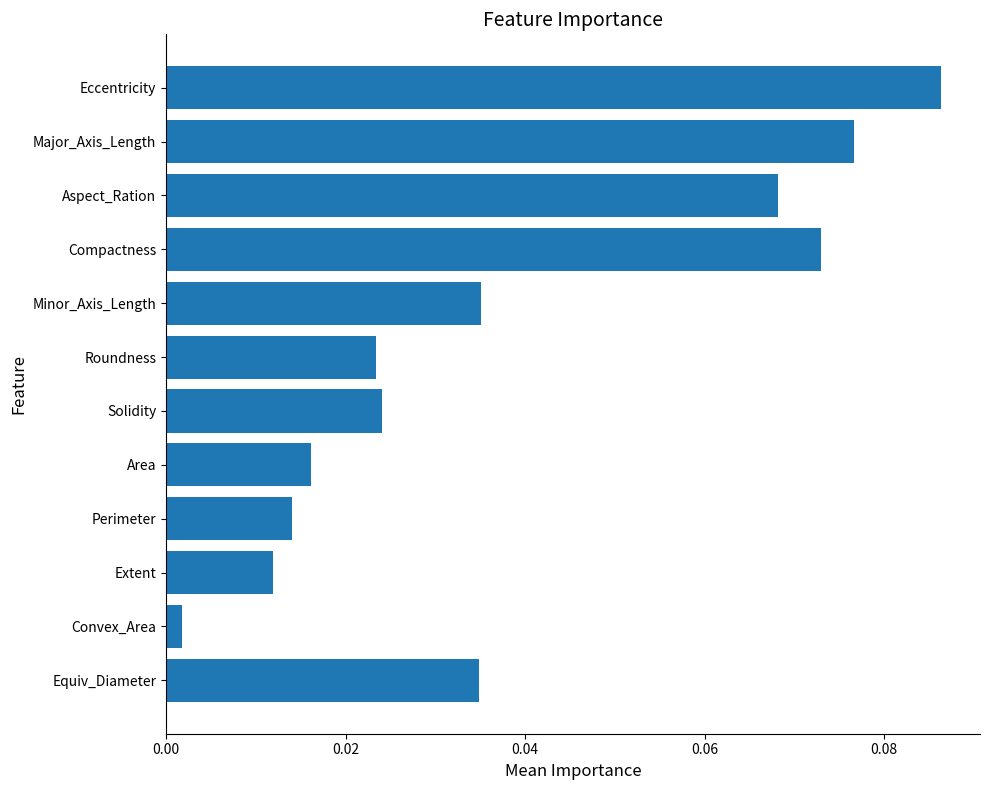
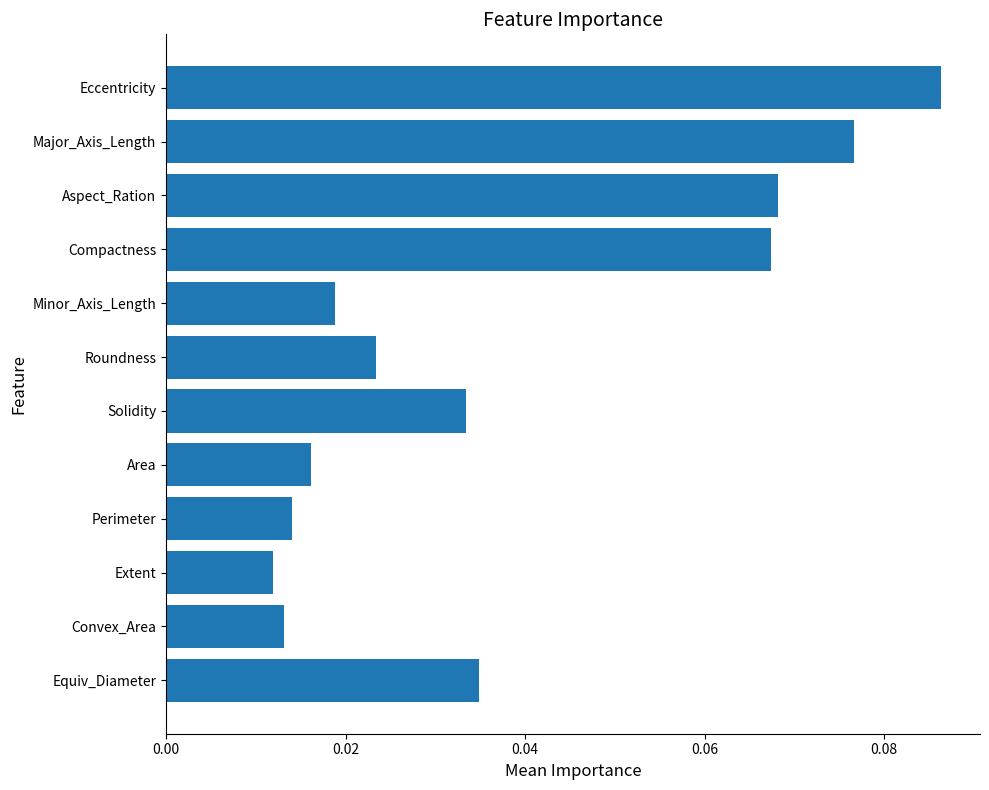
Compactness: 0.073 -> 0.067
Minor_Axis_Length: 0.035 -> 0.019
Solidity: 0.024 -> 0.033
Convex_Area: 0.002 -> 0.013
